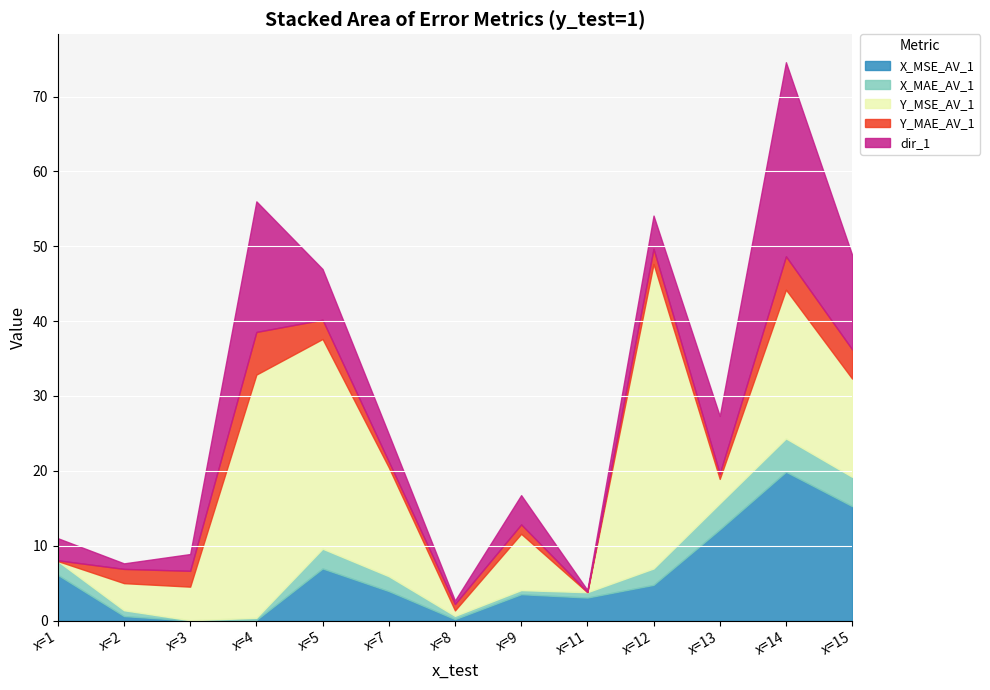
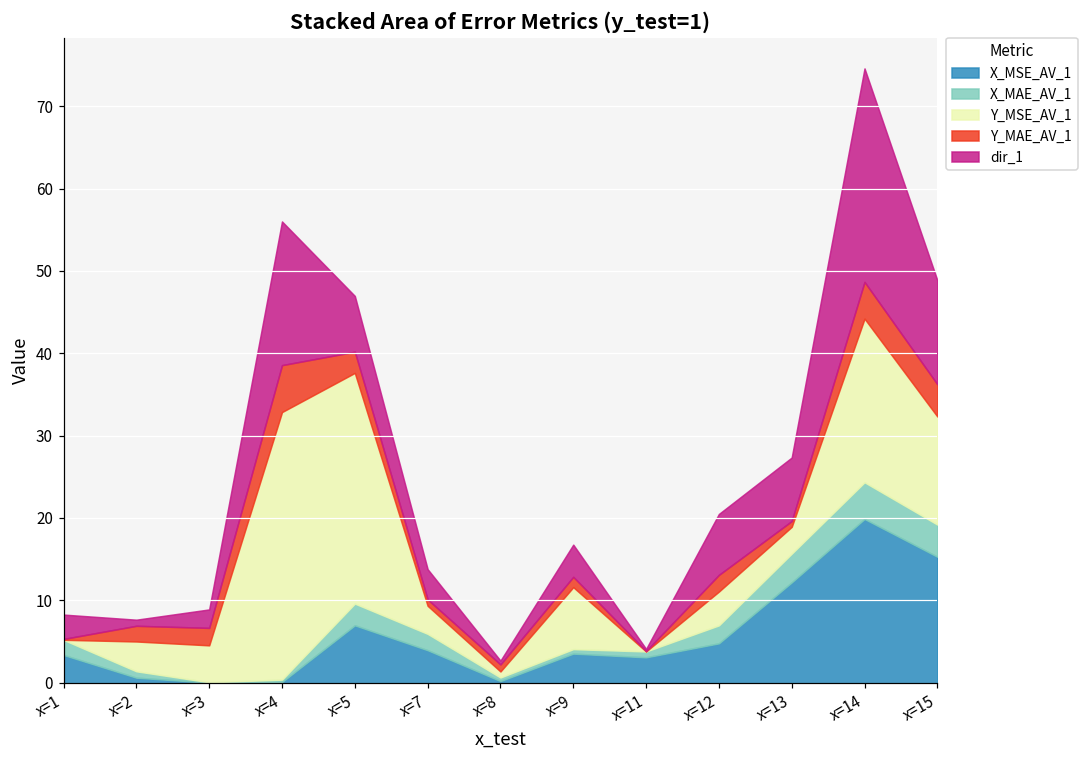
X_MSE_AV_1, x=1: 6 -> 3
Y_MSE_AV_1, x=7: 15 -> 3
Y_MSE_AV_1, x=12: 41 -> 4
dir_1, x=12: 4 -> 7
